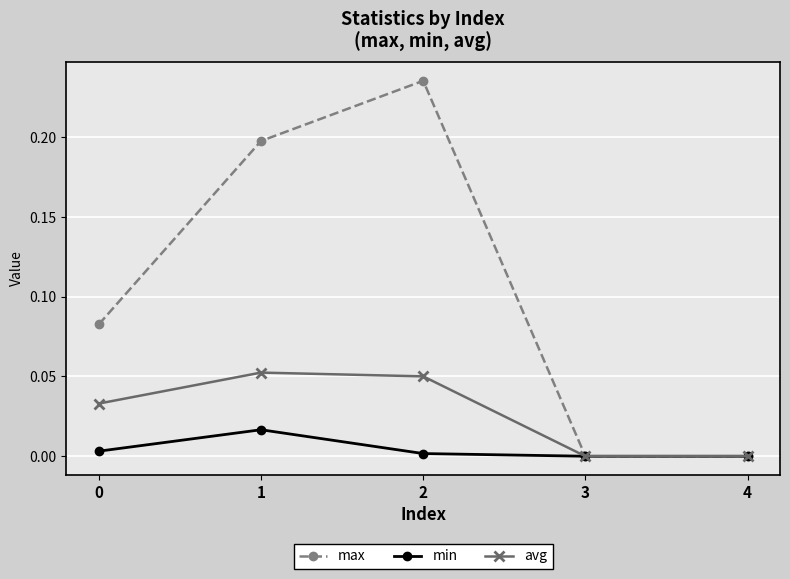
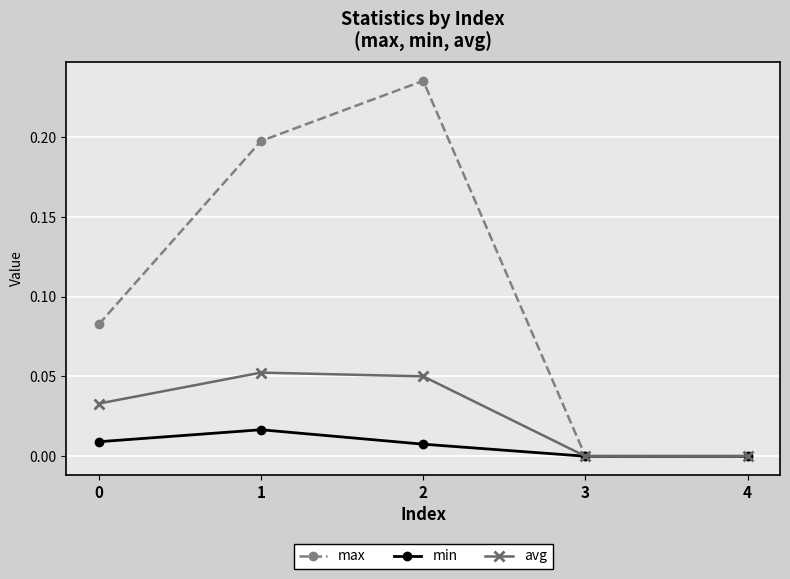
min, 0: 0.003 -> 0.009
min, 2: 0.002 -> 0.008
